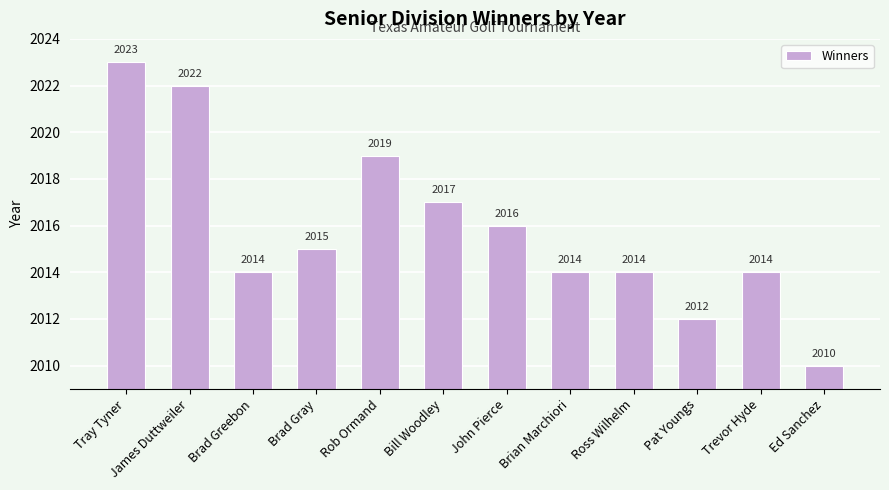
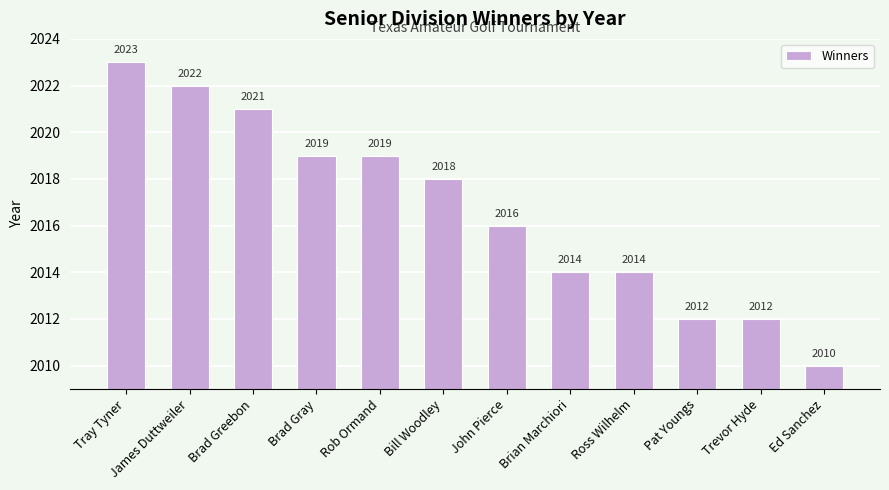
Brad Greebon: 2014 -> 2021
Brad Gray: 2015 -> 2019
Bill Woodley: 2017 -> 2018
Trevor Hyde: 2014 -> 2012
